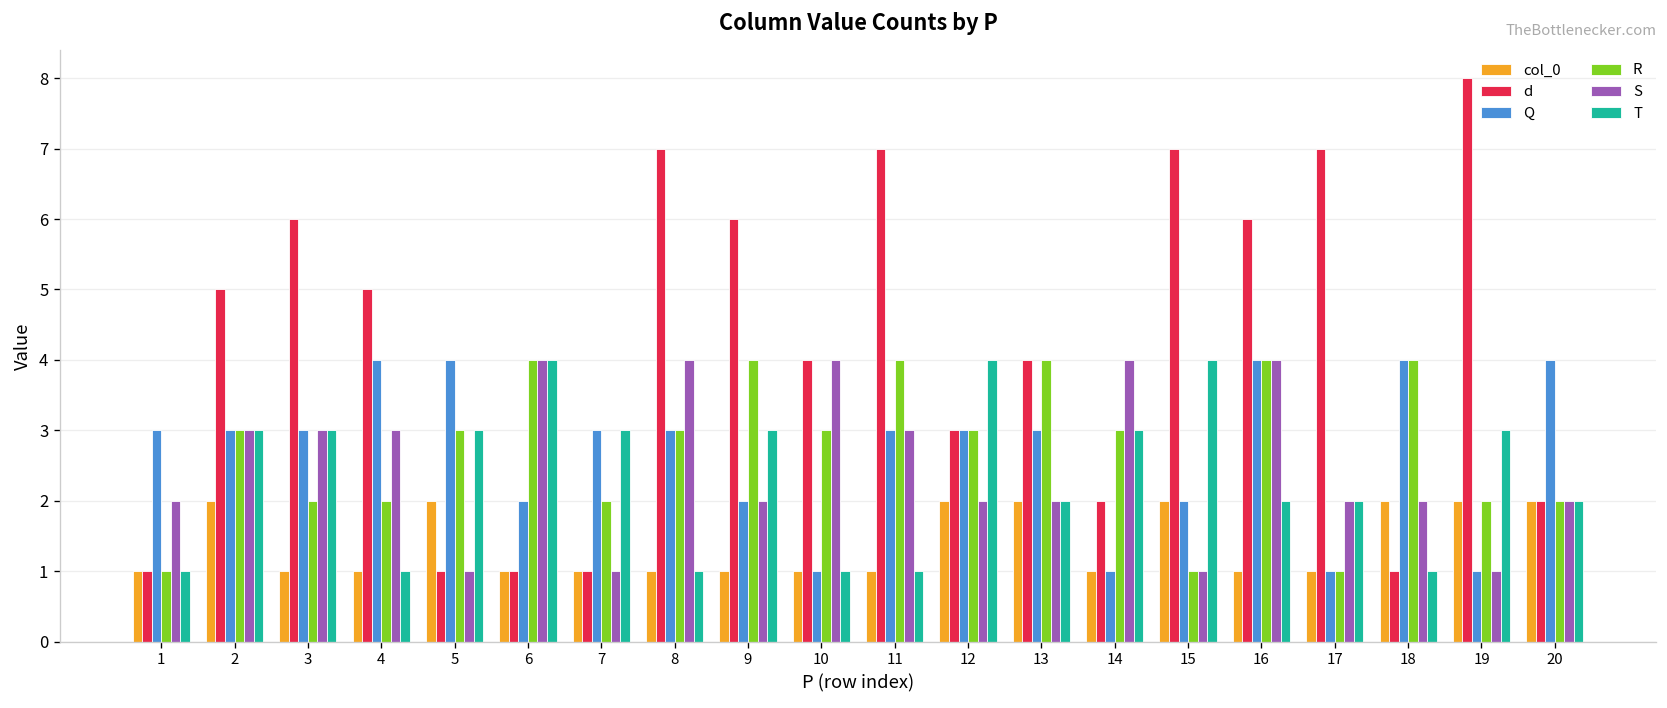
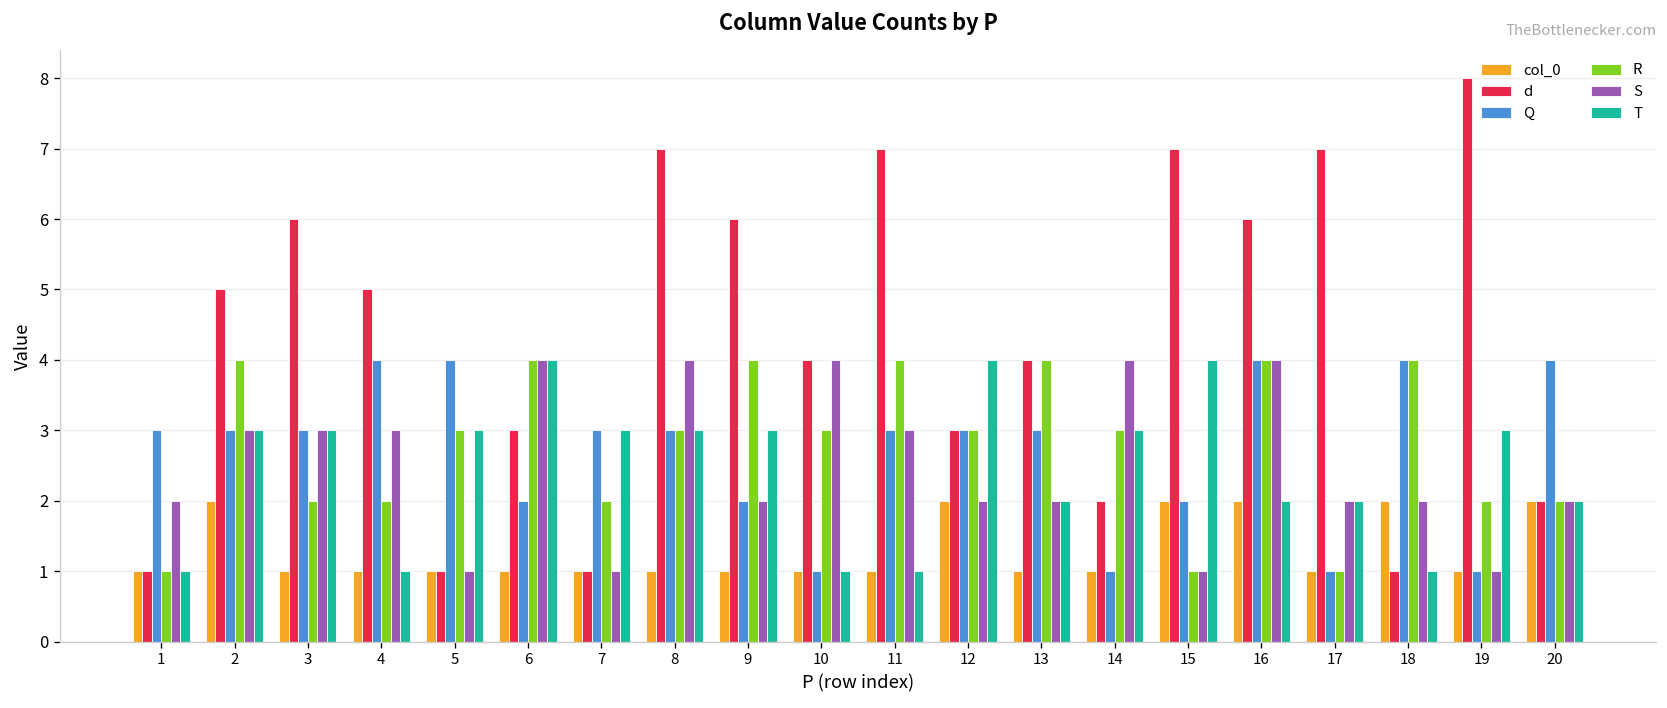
R, 2: 3 -> 4
col_0, 5: 2 -> 1
d, 6: 1 -> 3
T, 8: 1 -> 3
col_0, 13: 2 -> 1
col_0, 16: 1 -> 2
col_0, 19: 2 -> 1
